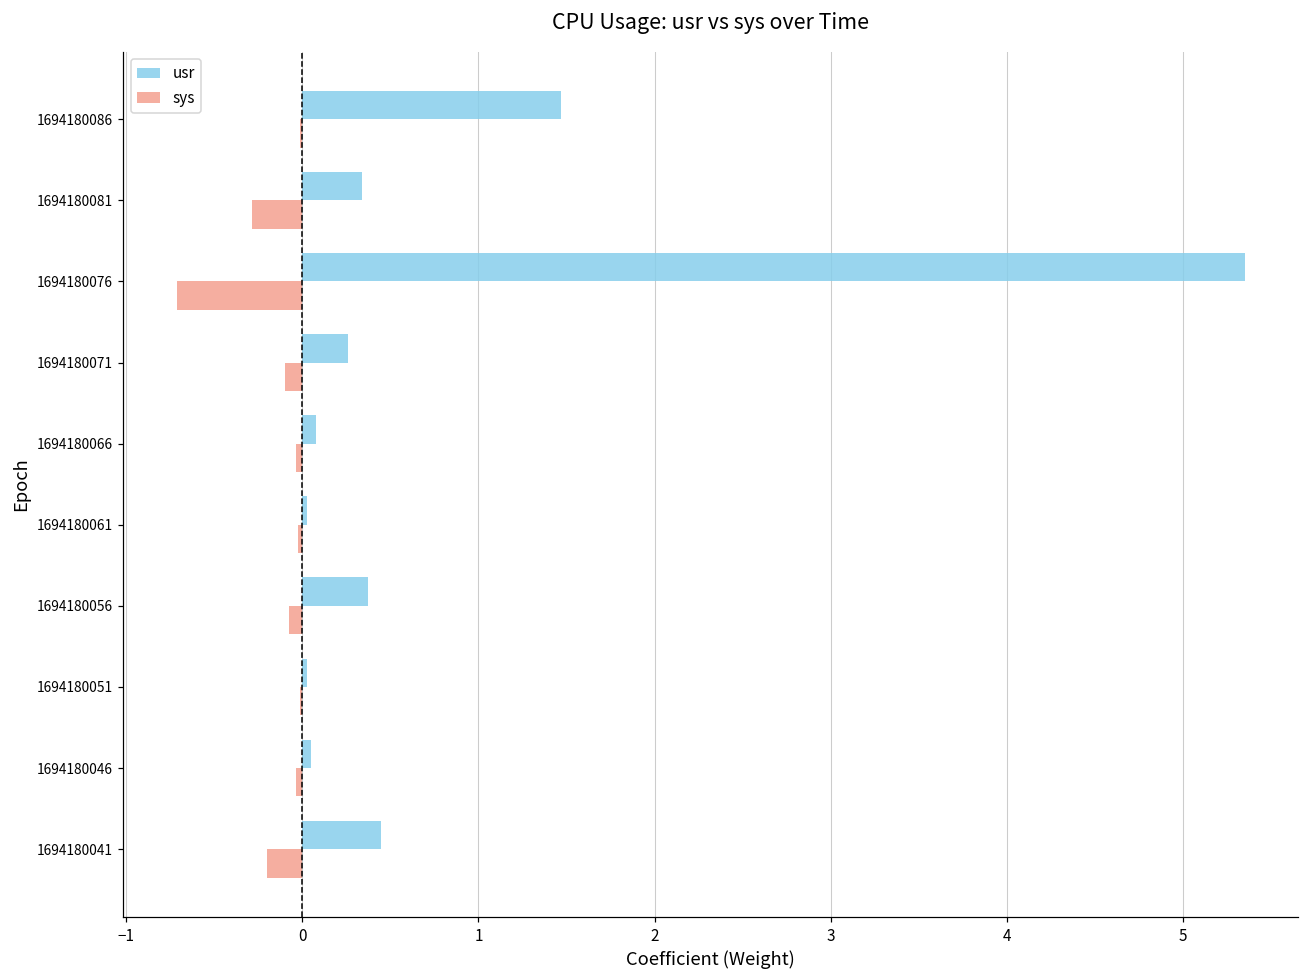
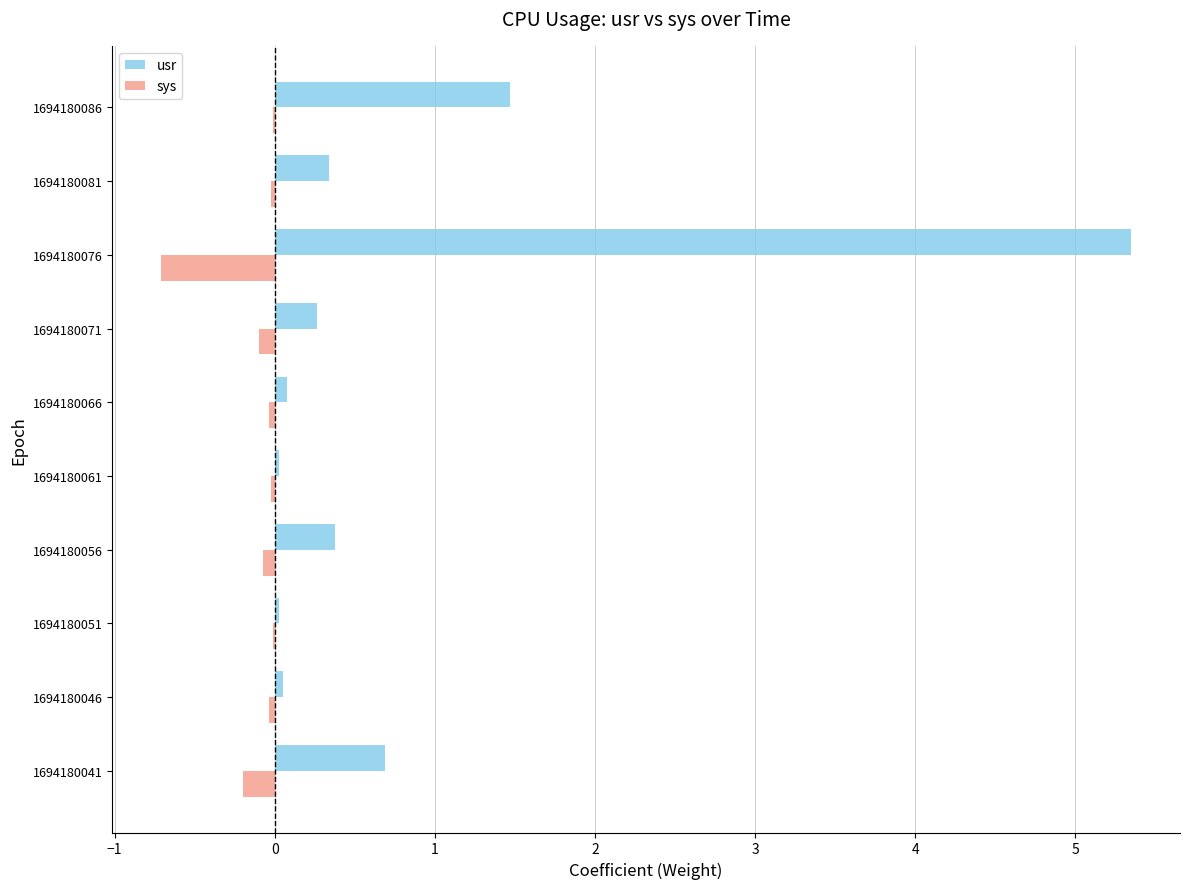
sys, 1694180081: -0.29 -> -0.03
usr, 1694180041: 0.45 -> 0.69
